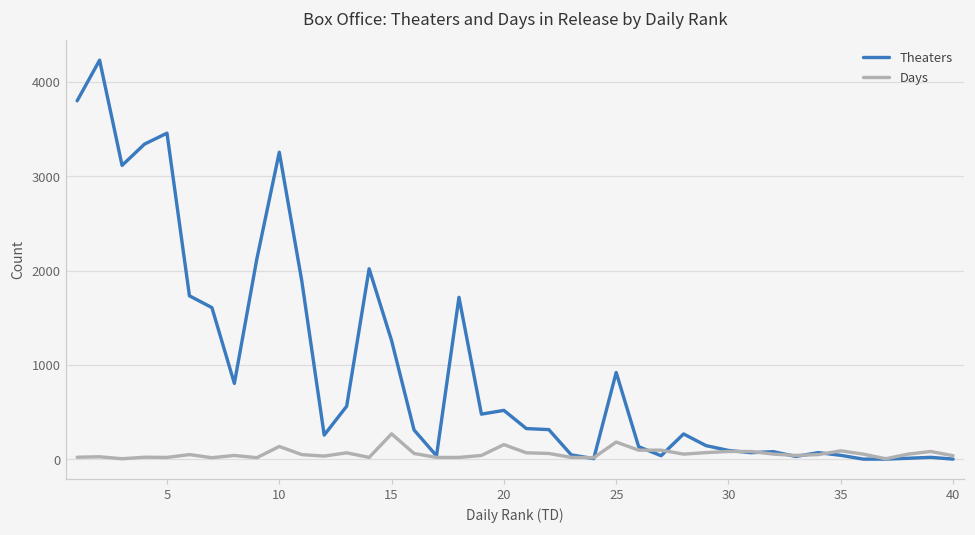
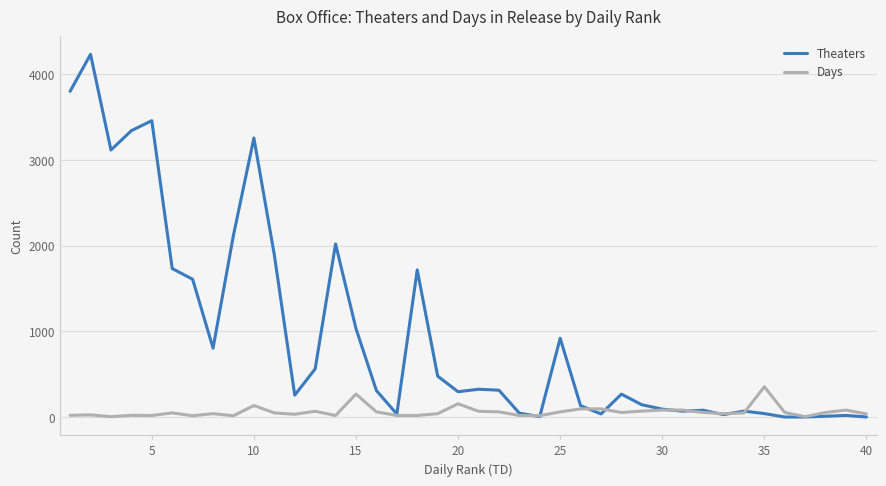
Theaters, 15: 1300 -> 1000
Theaters, 20: 500 -> 300
Days, 25: 200 -> 100
Days, 35: 100 -> 400
